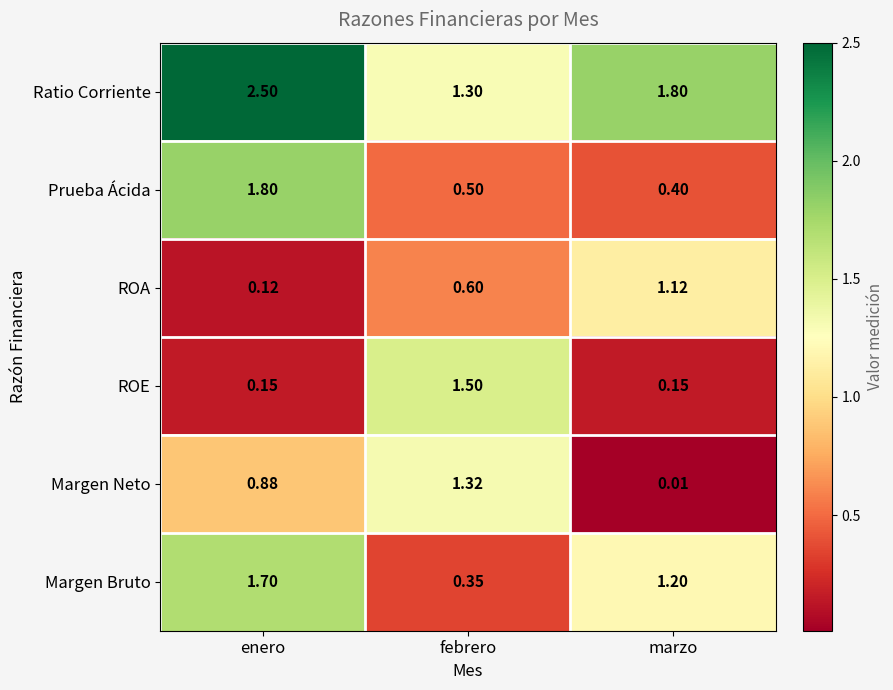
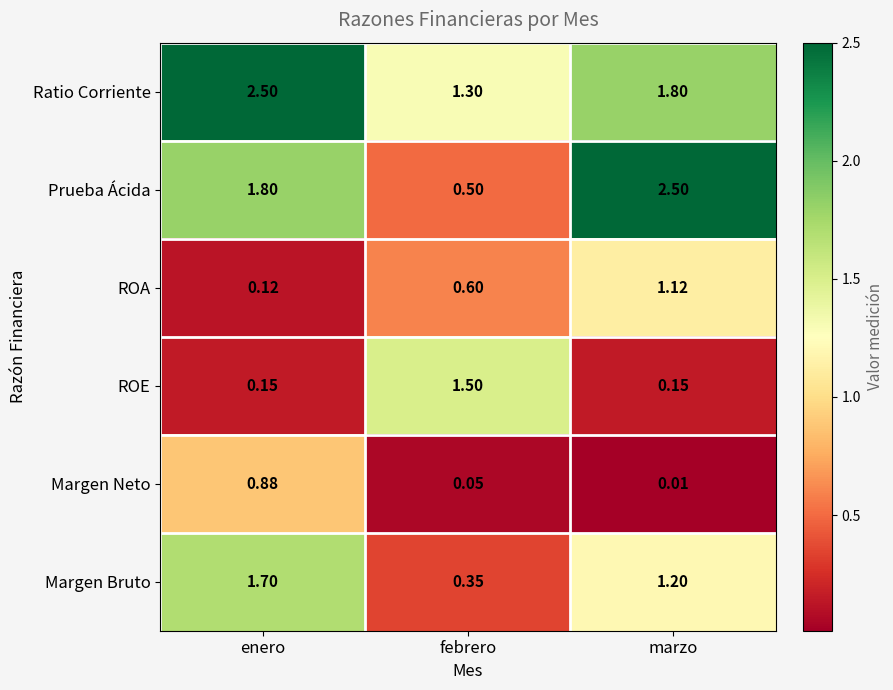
Prueba Ácida, marzo: 0.40 -> 2.50
Margen Neto, febrero: 1.32 -> 0.05
